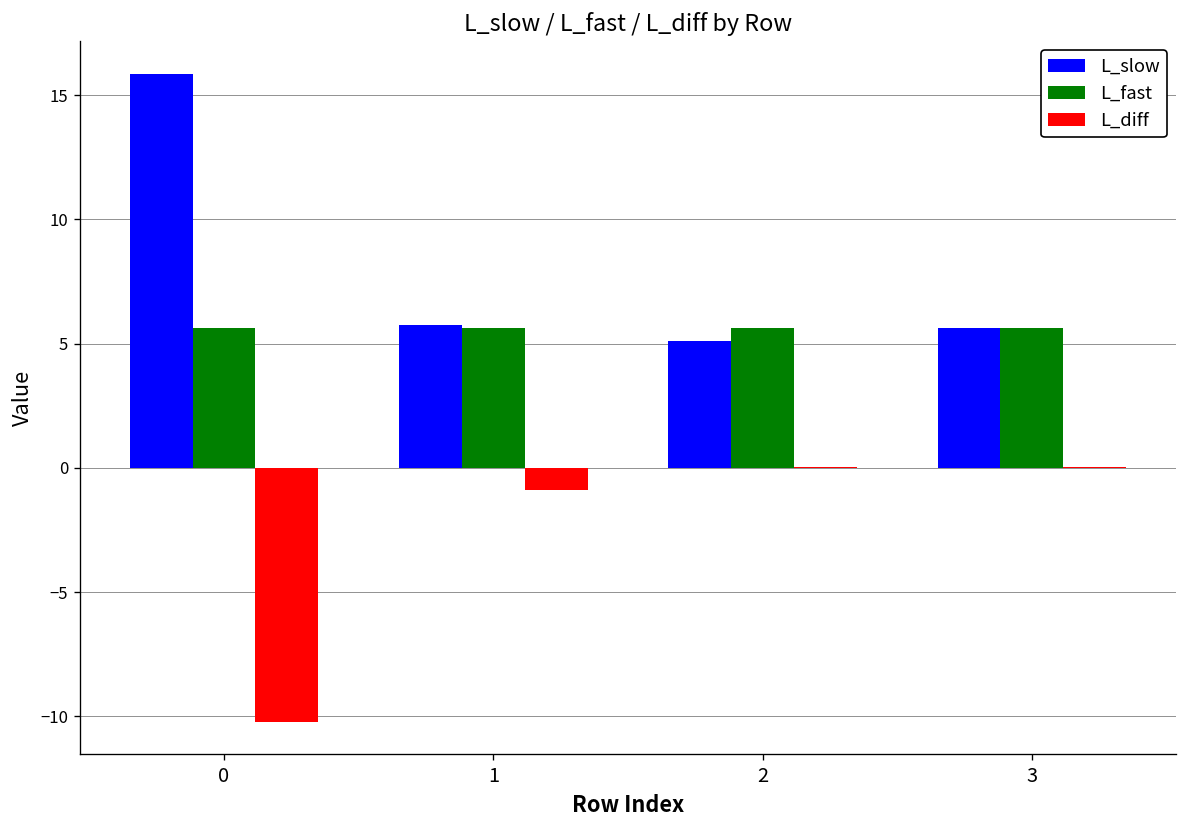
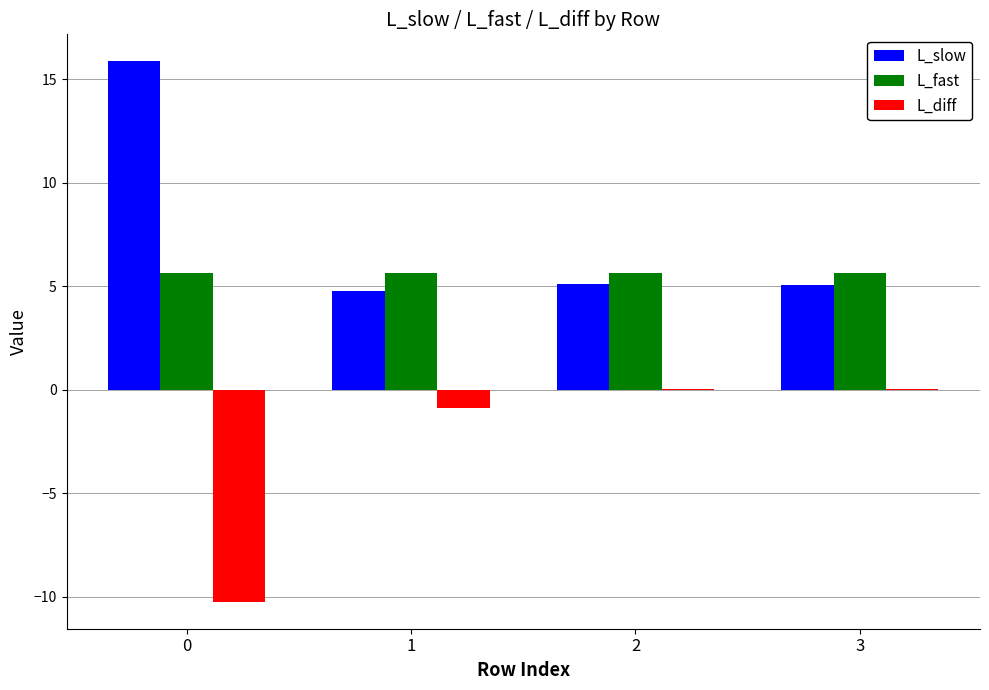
L_slow, 1: 5.7 -> 4.8
L_slow, 3: 5.6 -> 5.1
